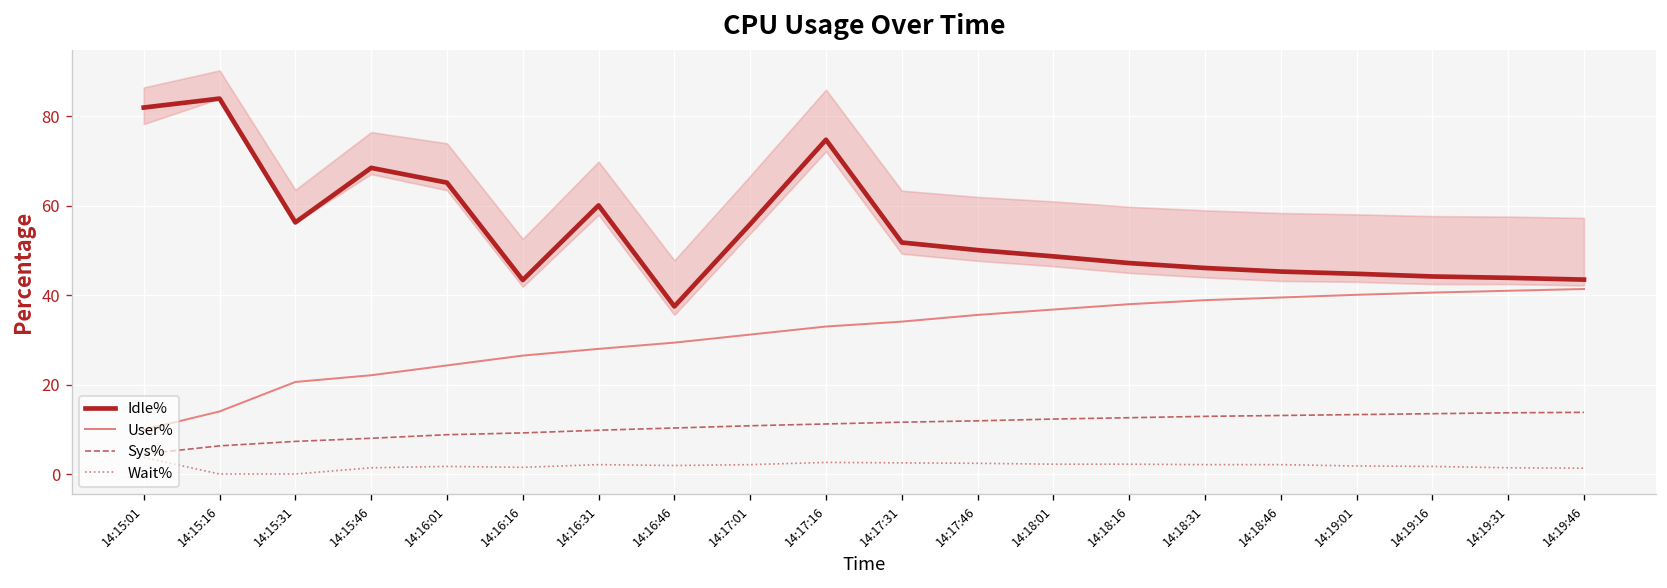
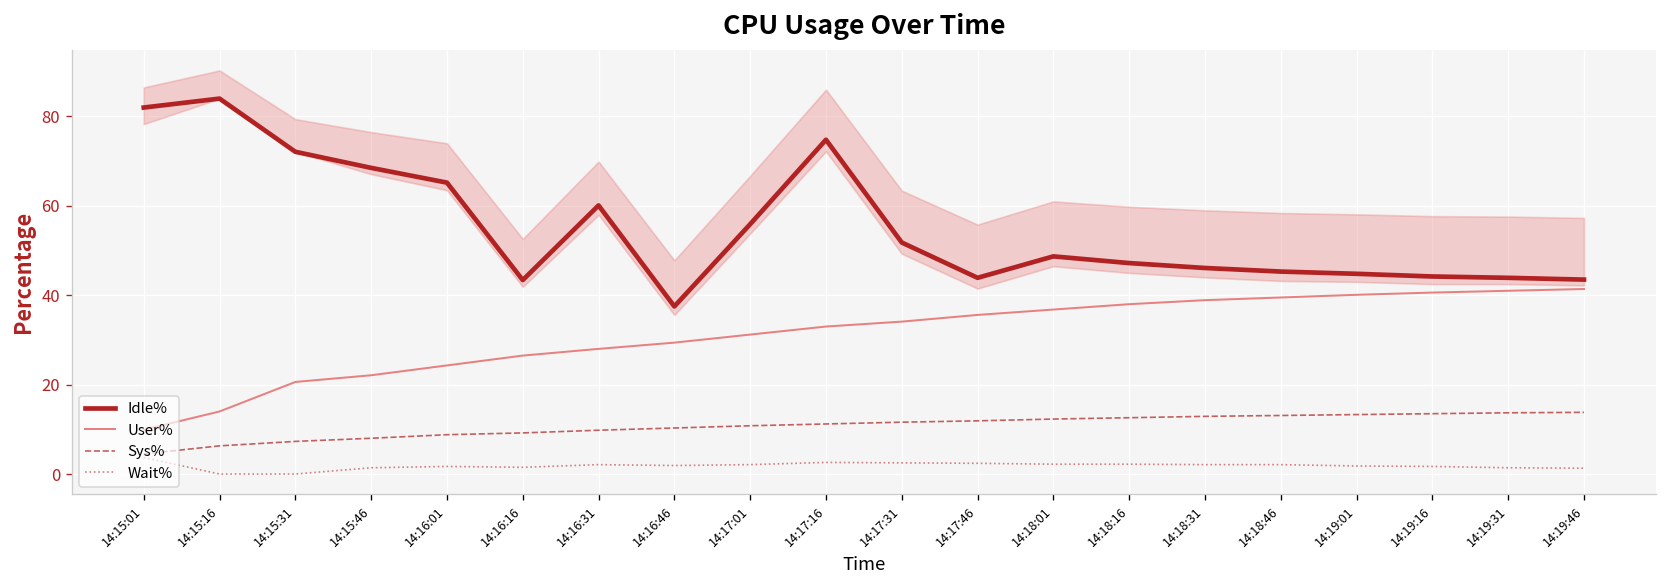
Idle%, 14:15:31: 56 -> 72
Idle%, 14:17:46: 50 -> 44
